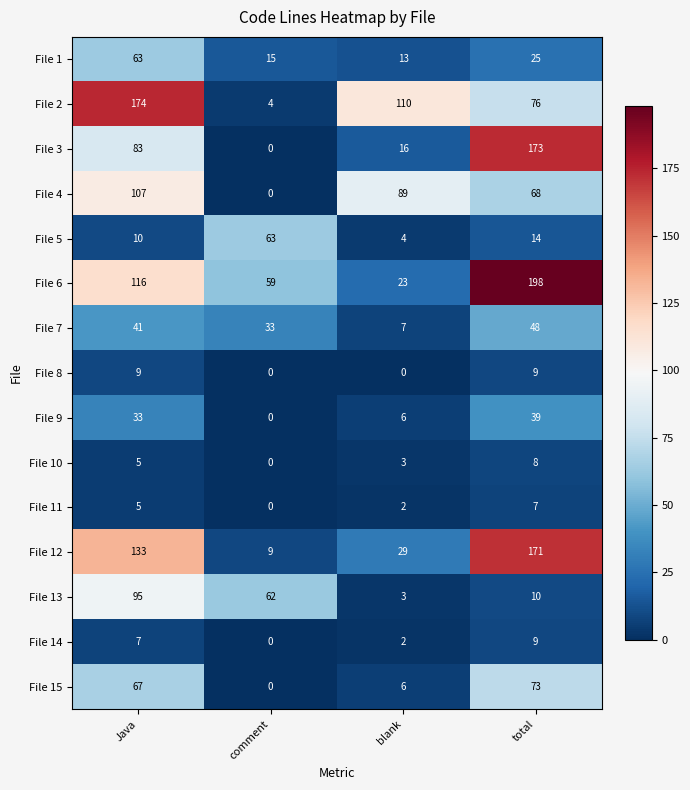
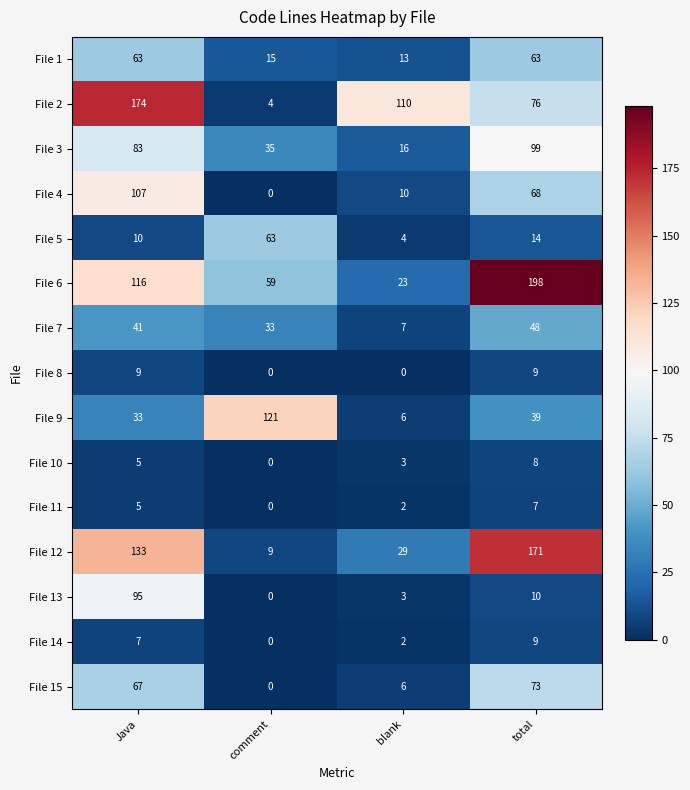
File 1, total: 25 -> 63
File 3, comment: 0 -> 35
File 3, total: 173 -> 99
File 4, blank: 89 -> 10
File 9, comment: 0 -> 121
File 13, comment: 62 -> 0
